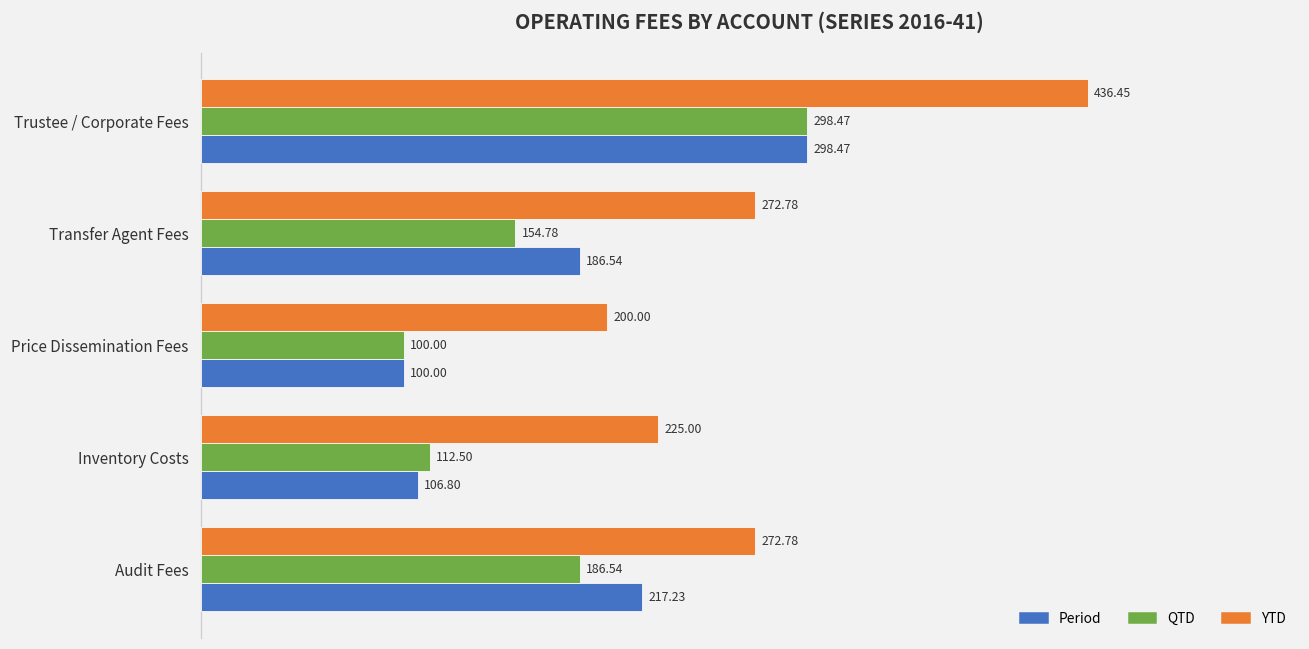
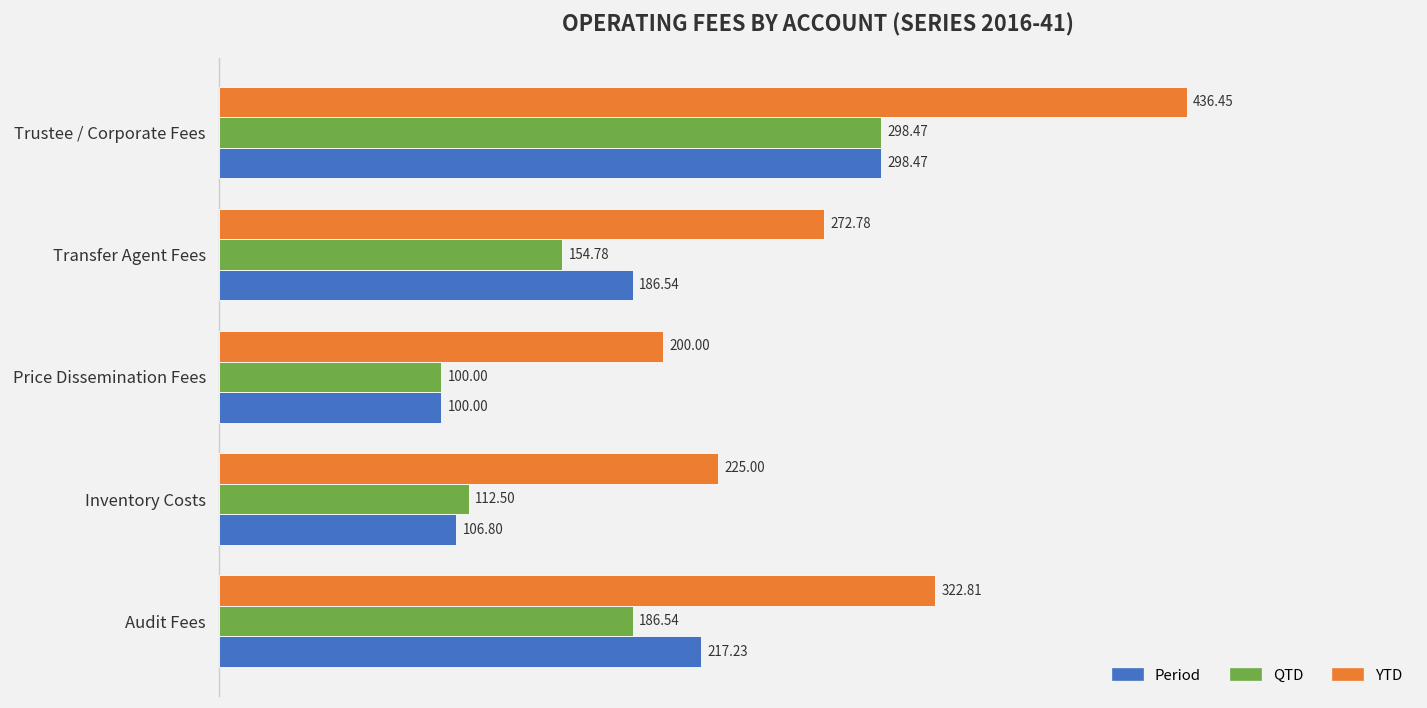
YTD, Audit Fees: 272.78 -> 322.81
